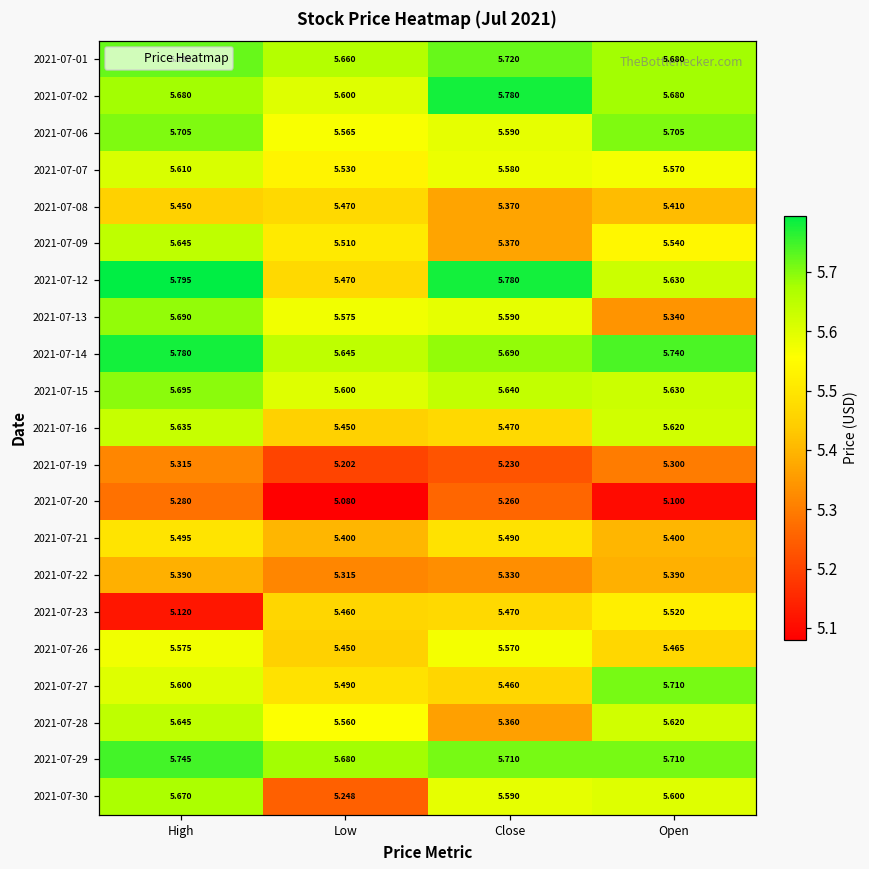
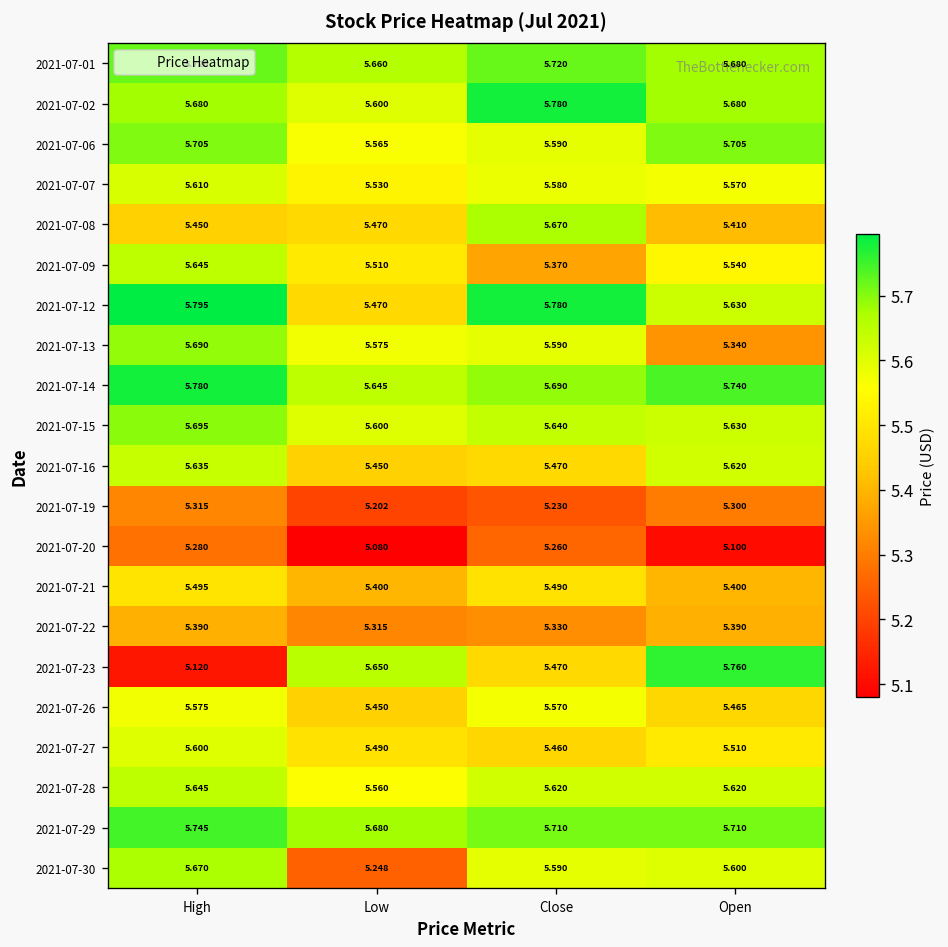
2021-07-08, Close: 5.370 -> 5.670
2021-07-23, Low: 5.460 -> 5.650
2021-07-23, Open: 5.520 -> 5.760
2021-07-27, Open: 5.710 -> 5.510
2021-07-28, Close: 5.360 -> 5.620
